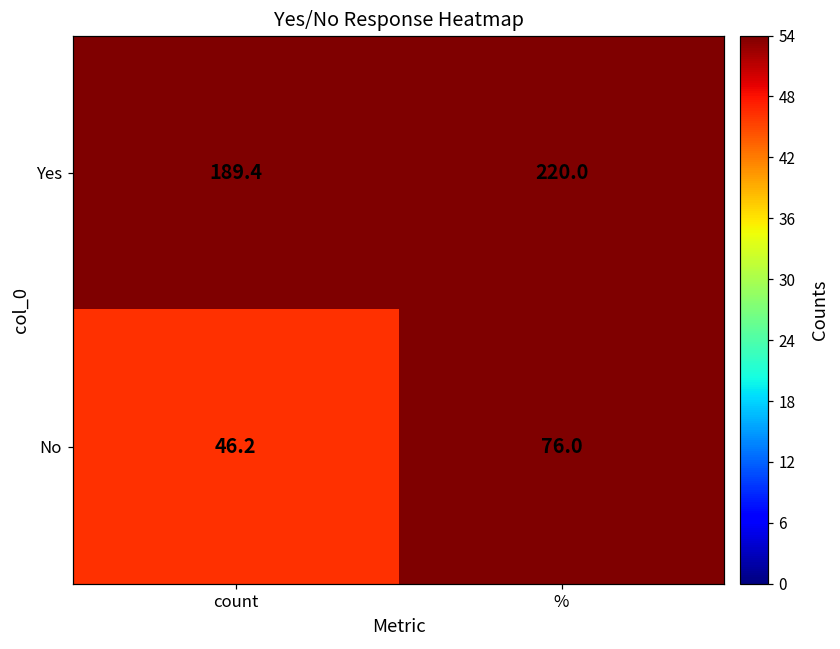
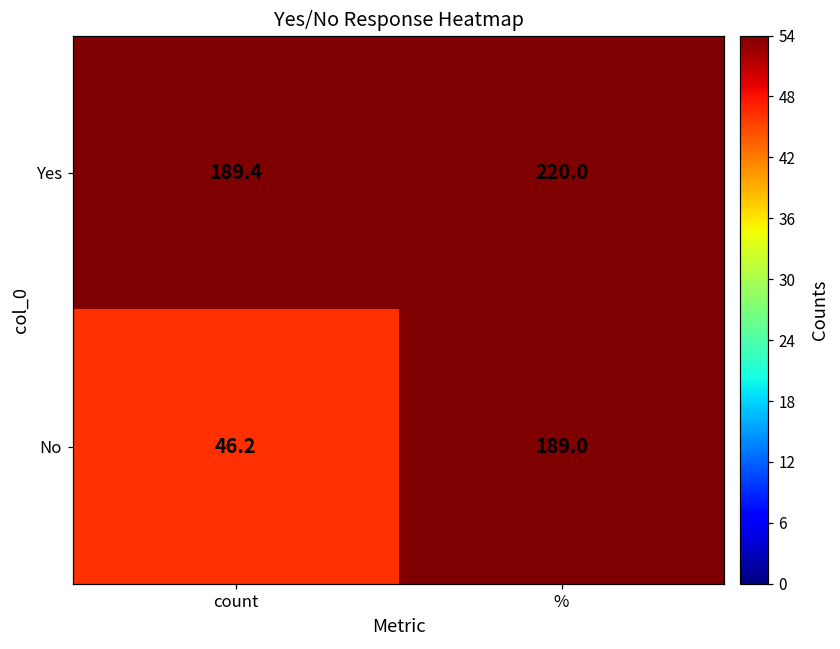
No, %: 76.0 -> 189.0
